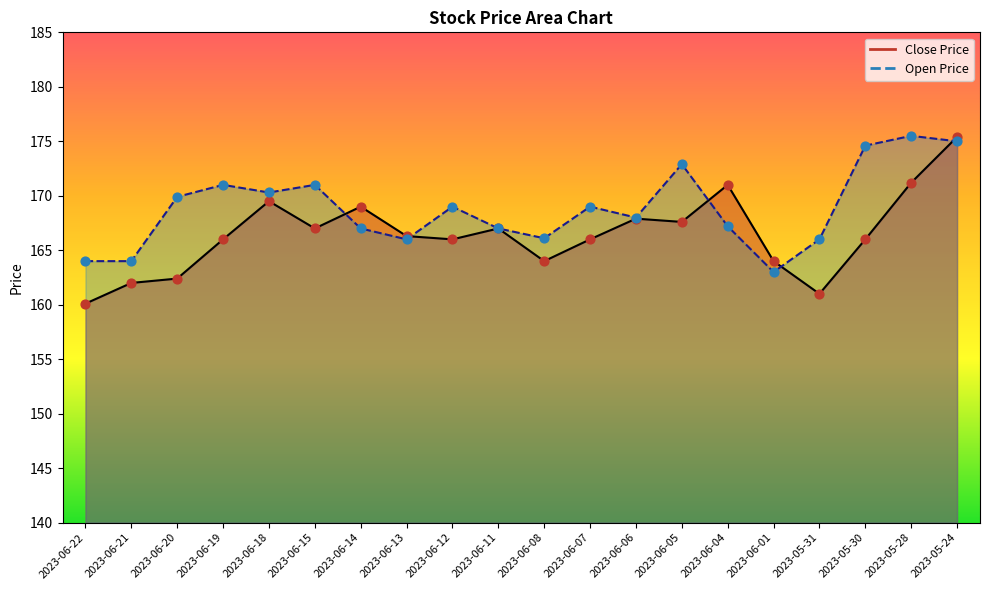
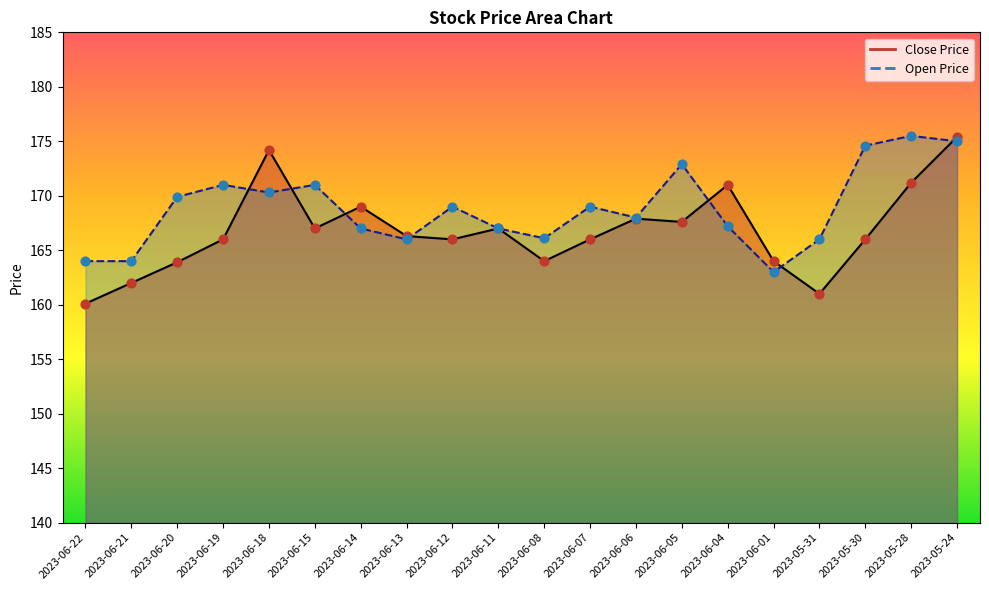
Close Price, 2023-06-20: 162.4 -> 163.9
Close Price, 2023-06-18: 169.5 -> 174.2
